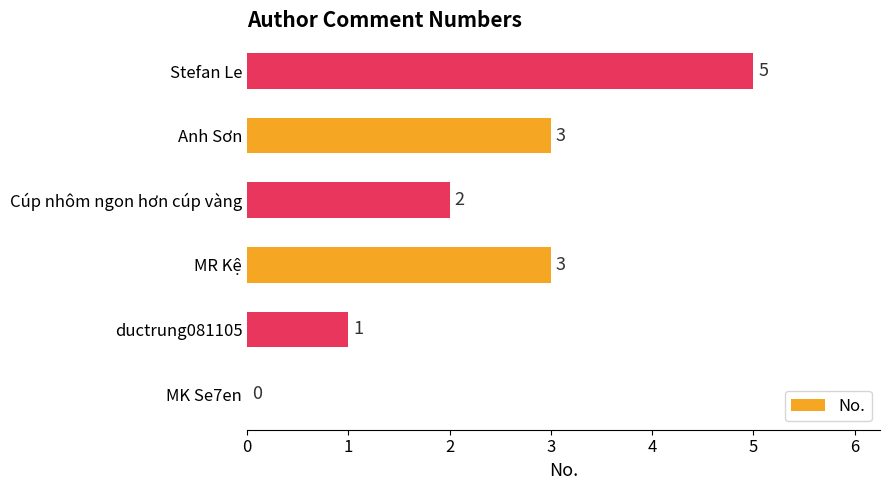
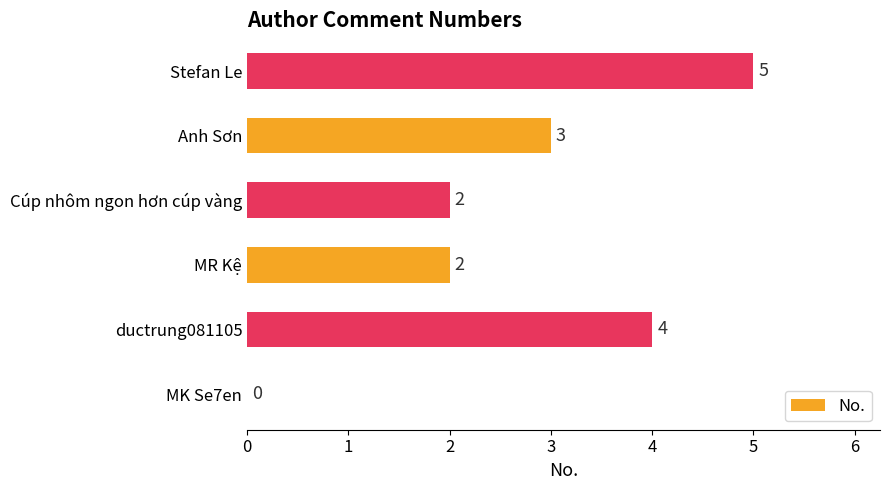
MR Kệ: 3 -> 2
ductrung081105: 1 -> 4
